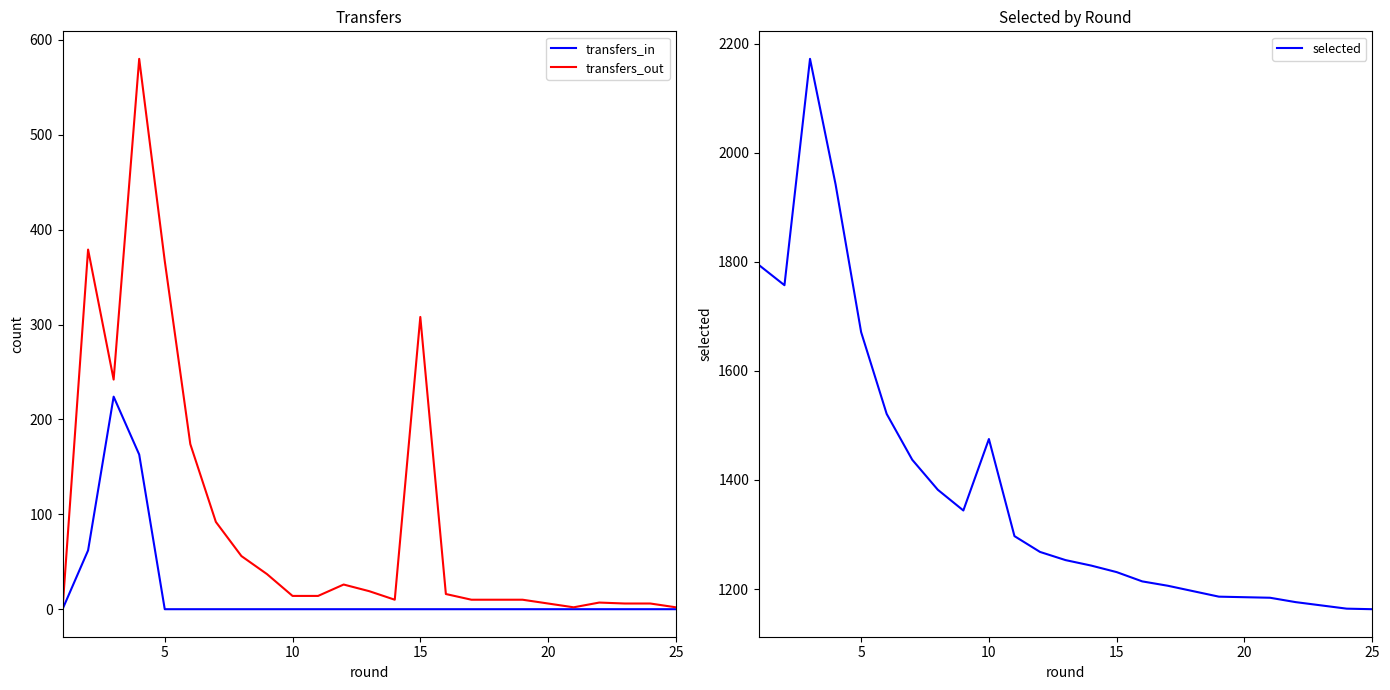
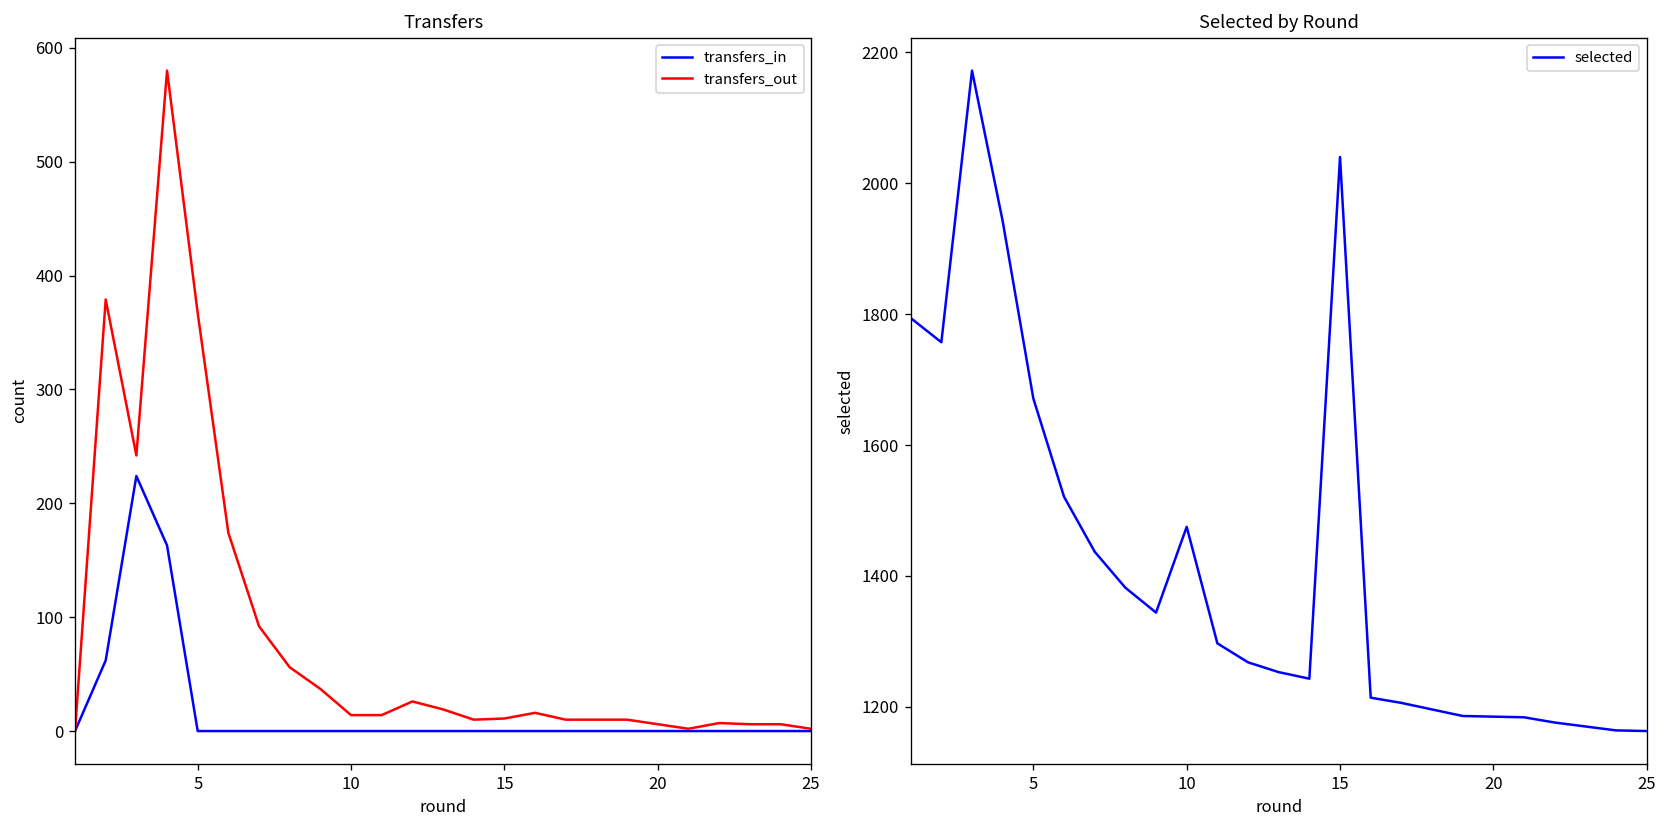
Transfers, transfers_out, 15: 310 -> 10
Selected by Round, 15: 1230 -> 2040
